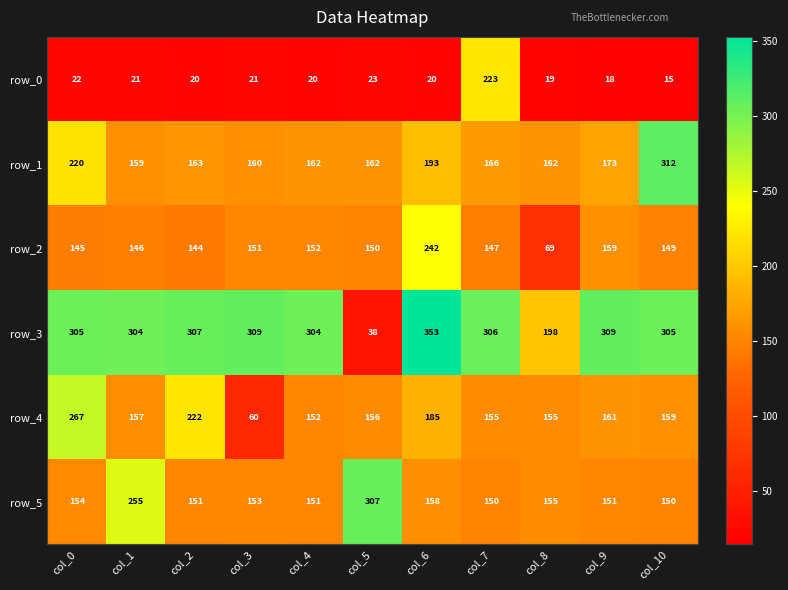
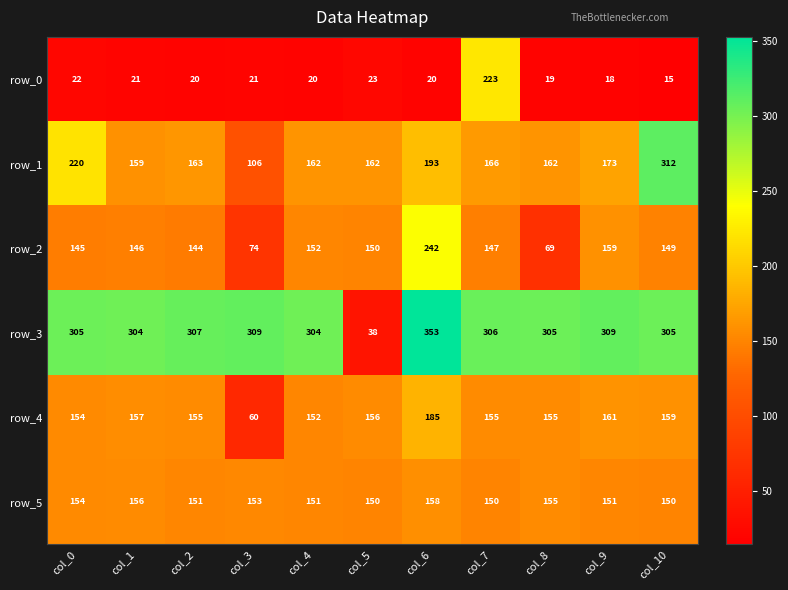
row_1, col_3: 160 -> 106
row_2, col_3: 151 -> 74
row_3, col_8: 198 -> 305
row_4, col_0: 267 -> 154
row_4, col_2: 222 -> 155
row_5, col_1: 255 -> 156
row_5, col_5: 307 -> 150
